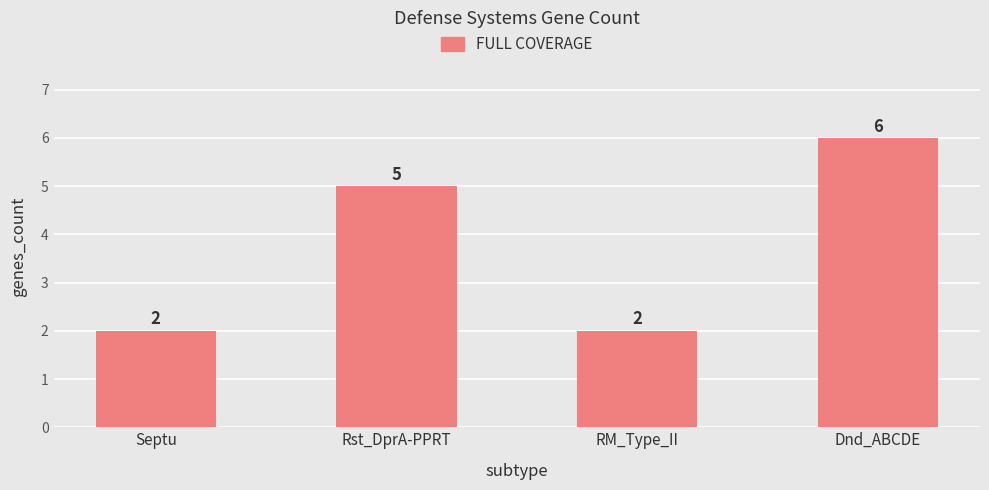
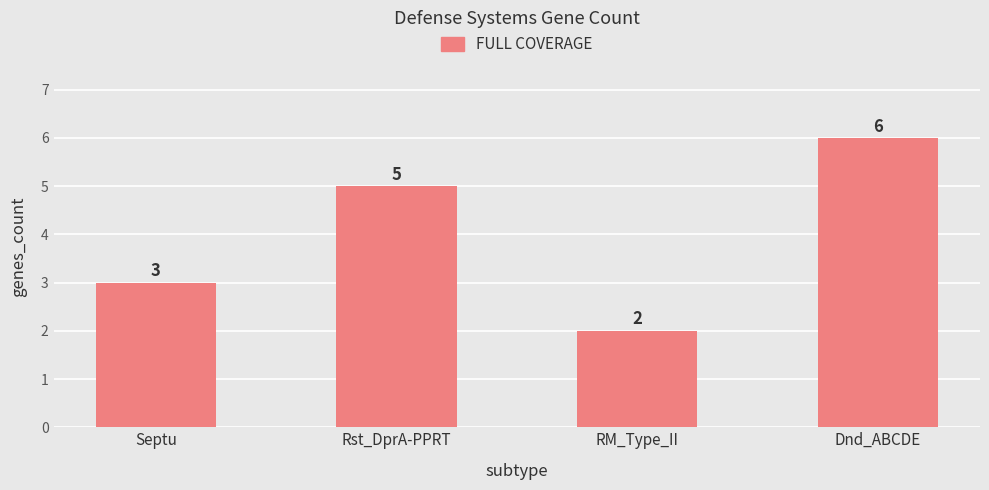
Septu: 2 -> 3
